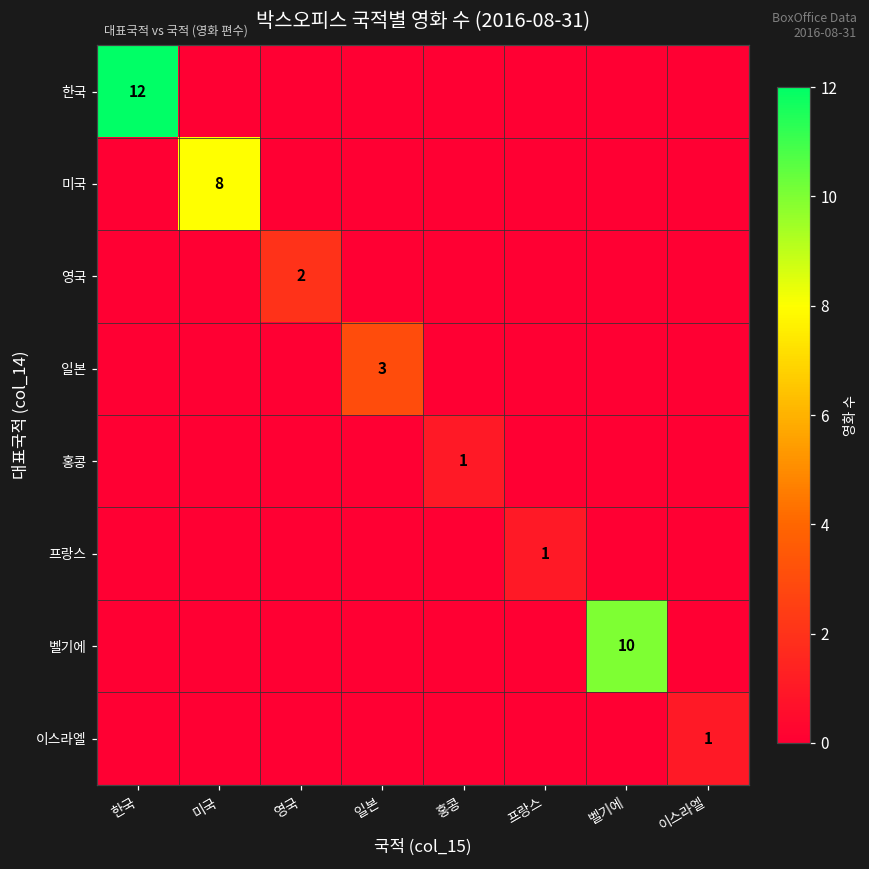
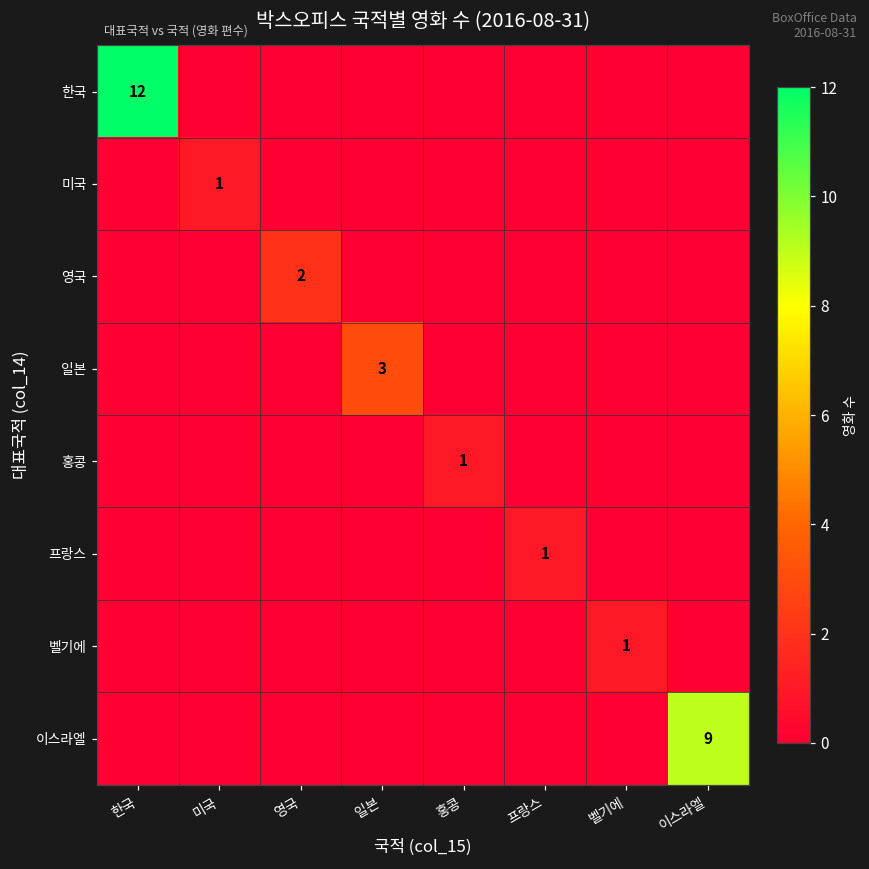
미국, 미국: 8 -> 1
벨기에, 벨기에: 10 -> 1
이스라엘, 이스라엘: 1 -> 9
